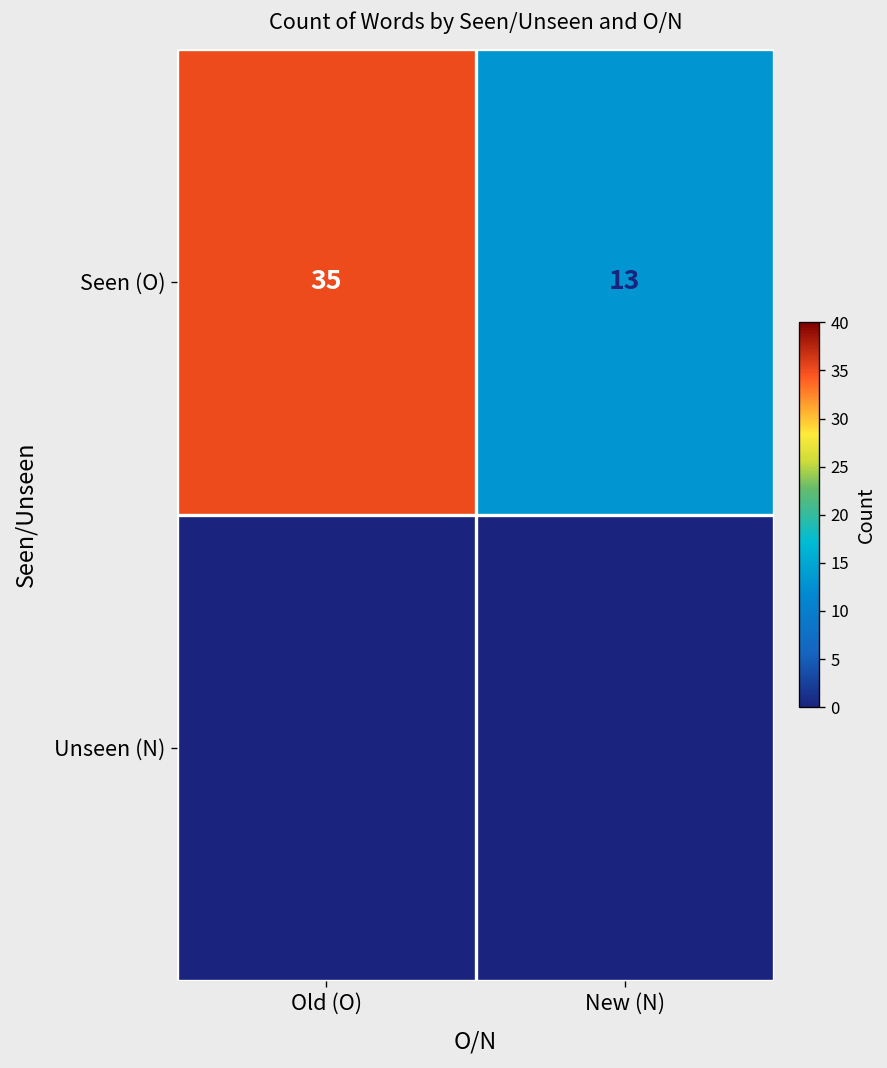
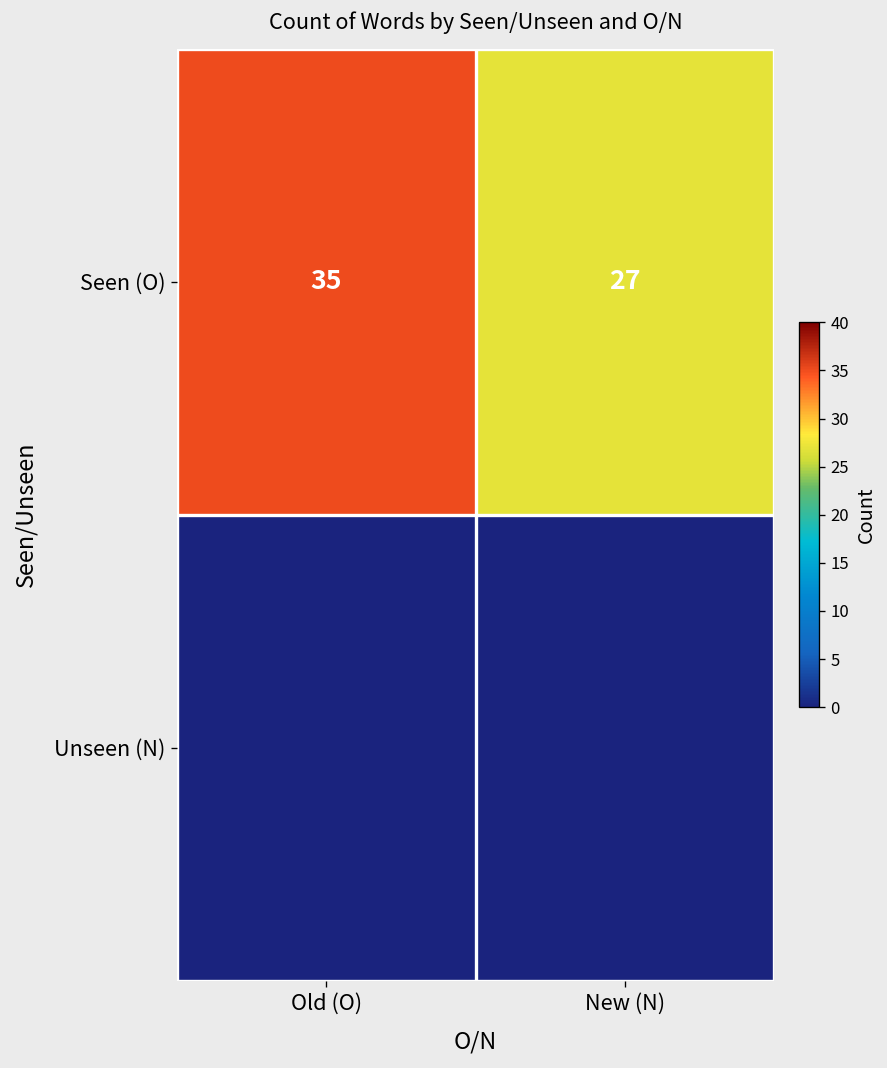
Seen (O), New (N): 13 -> 27
